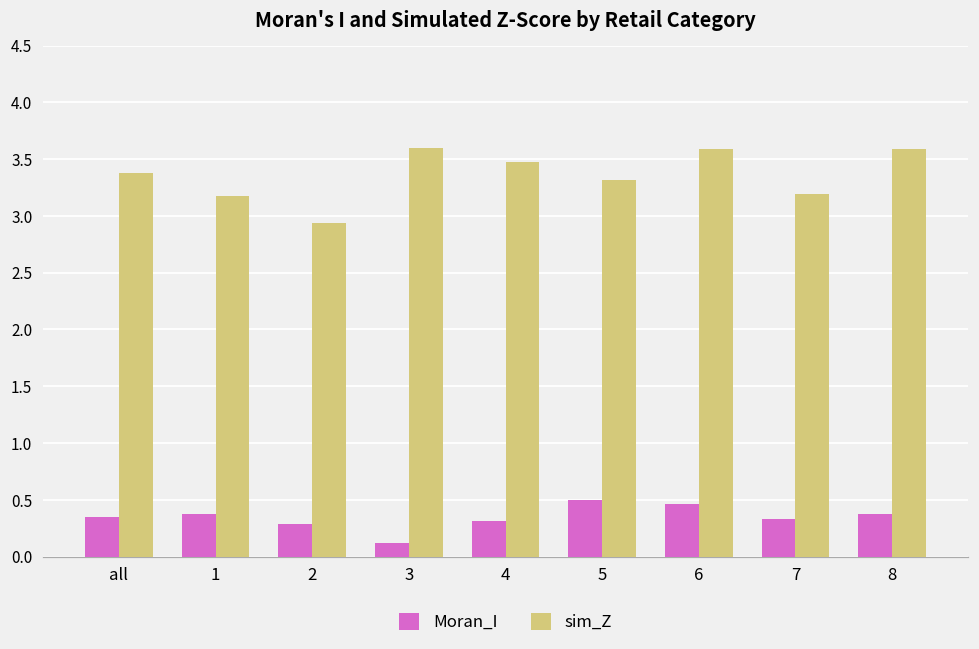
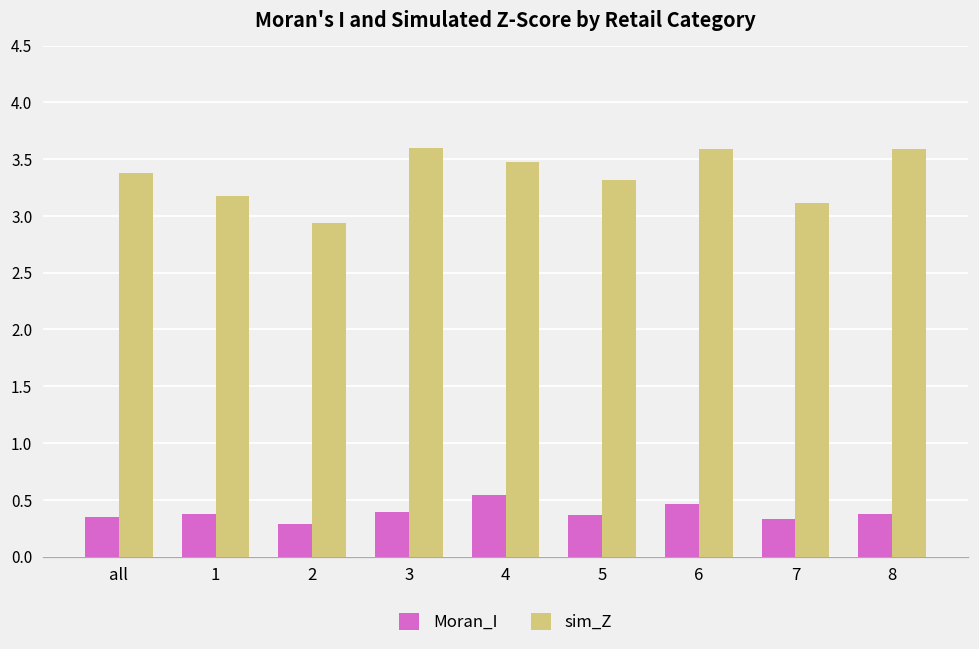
Moran_I, 3: 0.12 -> 0.39
Moran_I, 4: 0.31 -> 0.54
Moran_I, 5: 0.50 -> 0.36
sim_Z, 7: 3.20 -> 3.11
